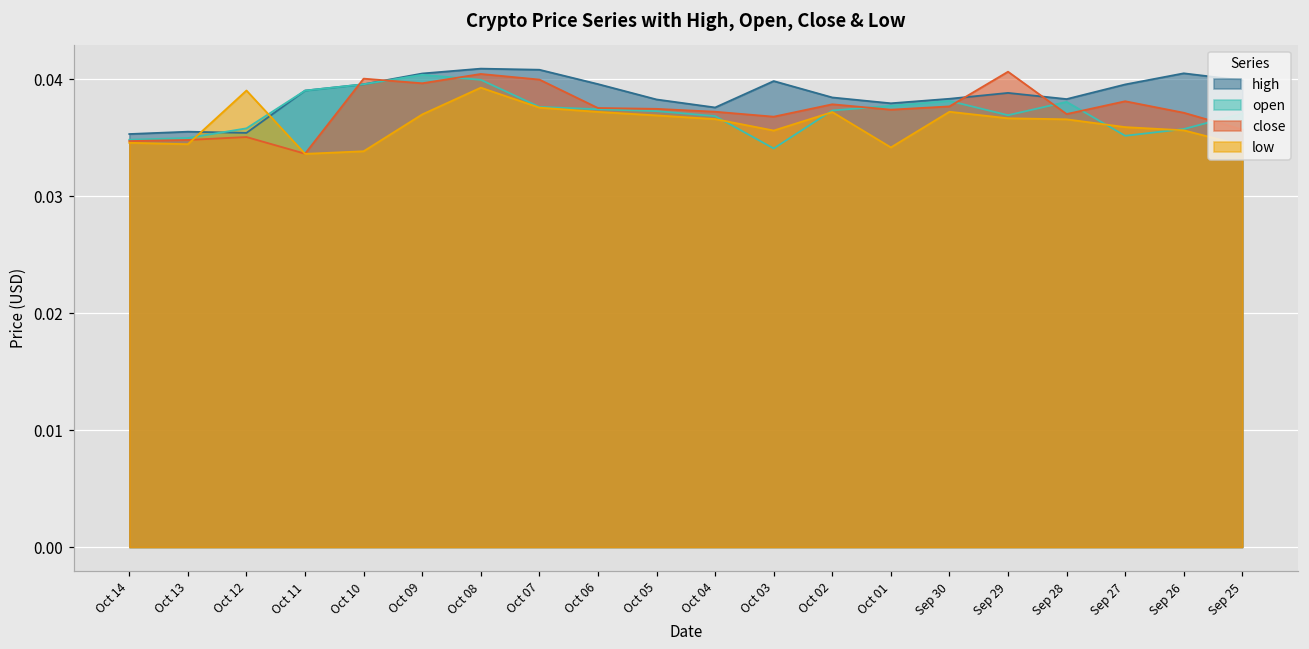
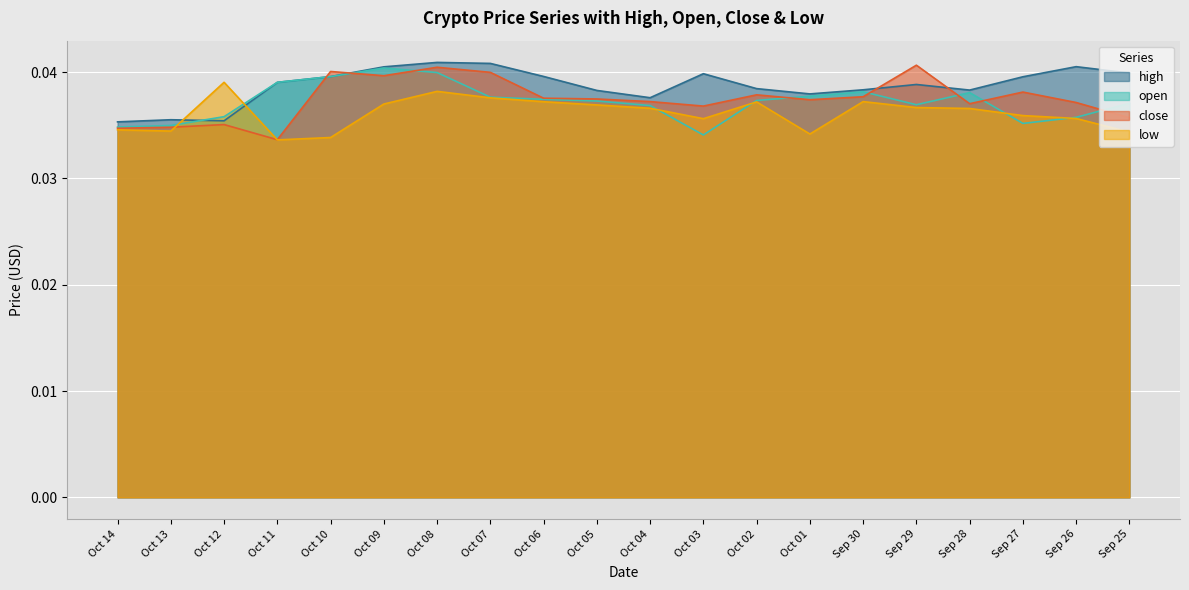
low, Oct 08: 0.0393 -> 0.0382
